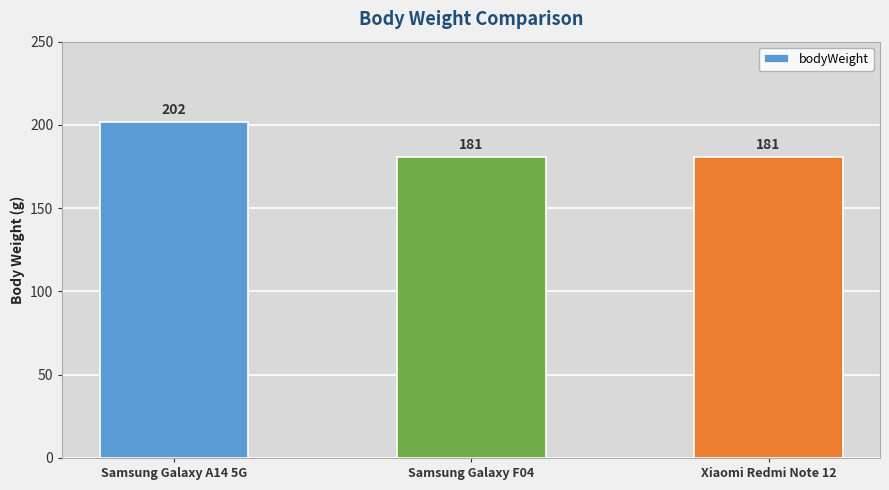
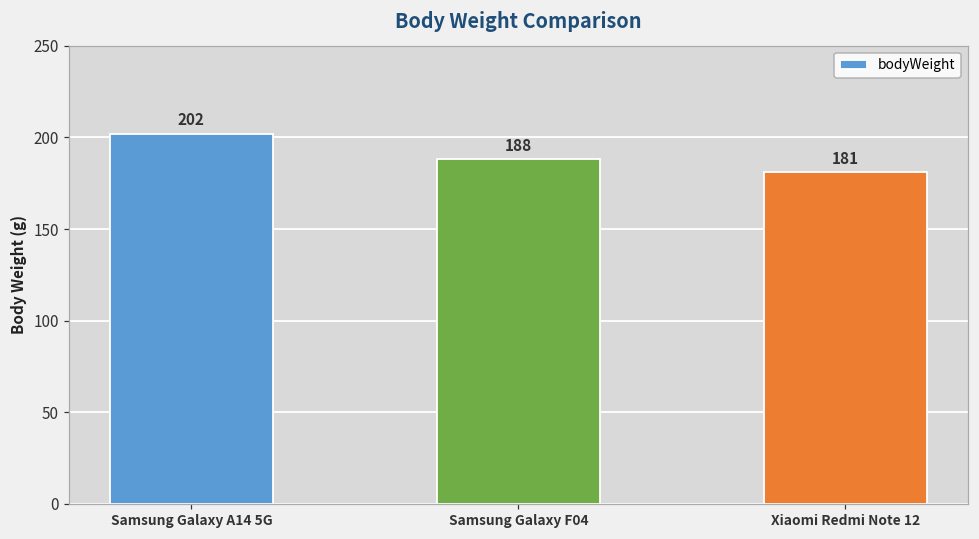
Samsung Galaxy F04: 181 -> 188
